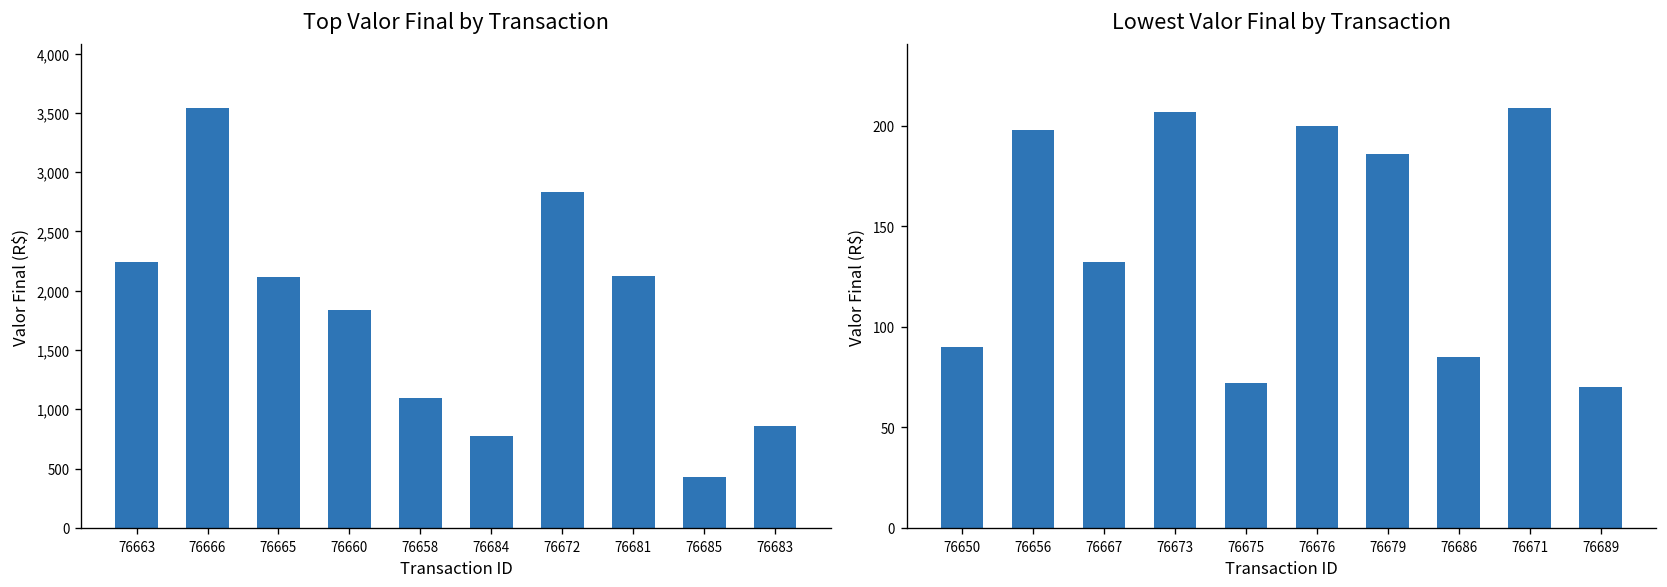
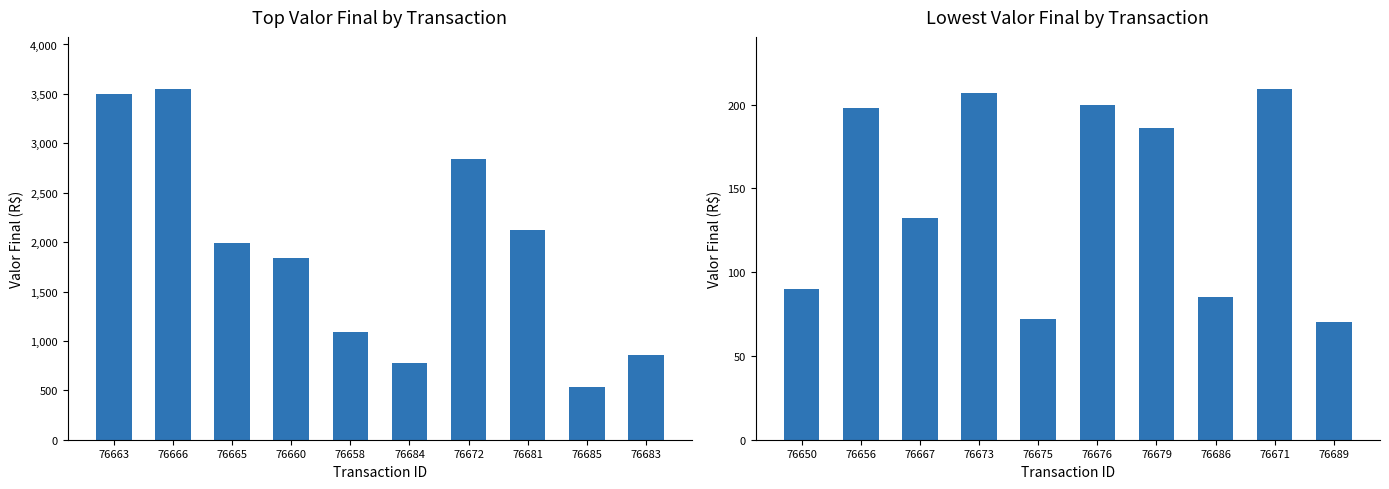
Top Valor Final by Transaction, 76663: 2,200 -> 3,500
Top Valor Final by Transaction, 76665: 2,100 -> 2,000
Top Valor Final by Transaction, 76685: 400 -> 500
